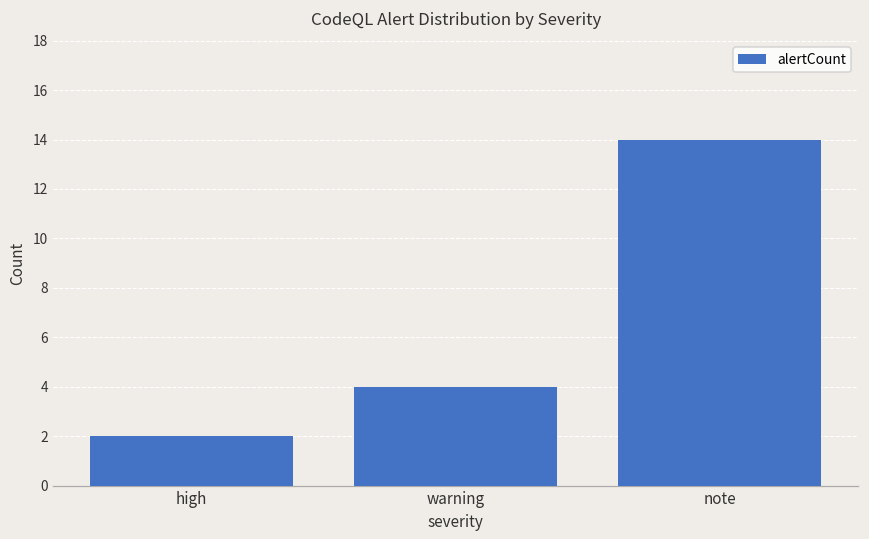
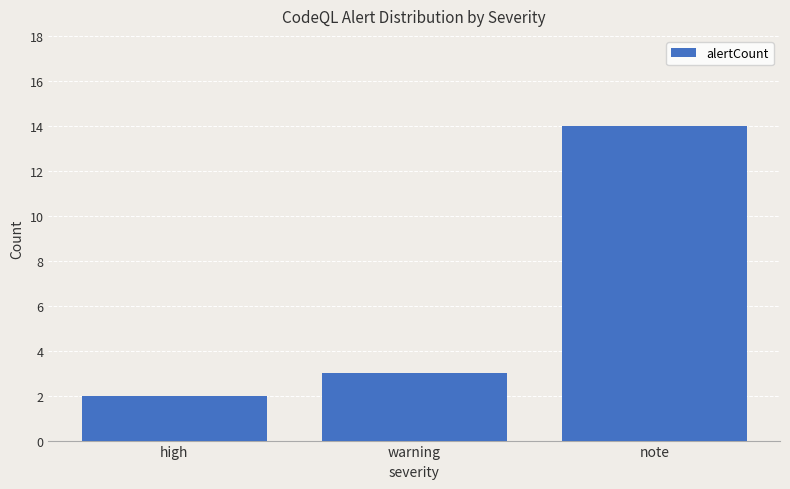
warning: 4 -> 3
